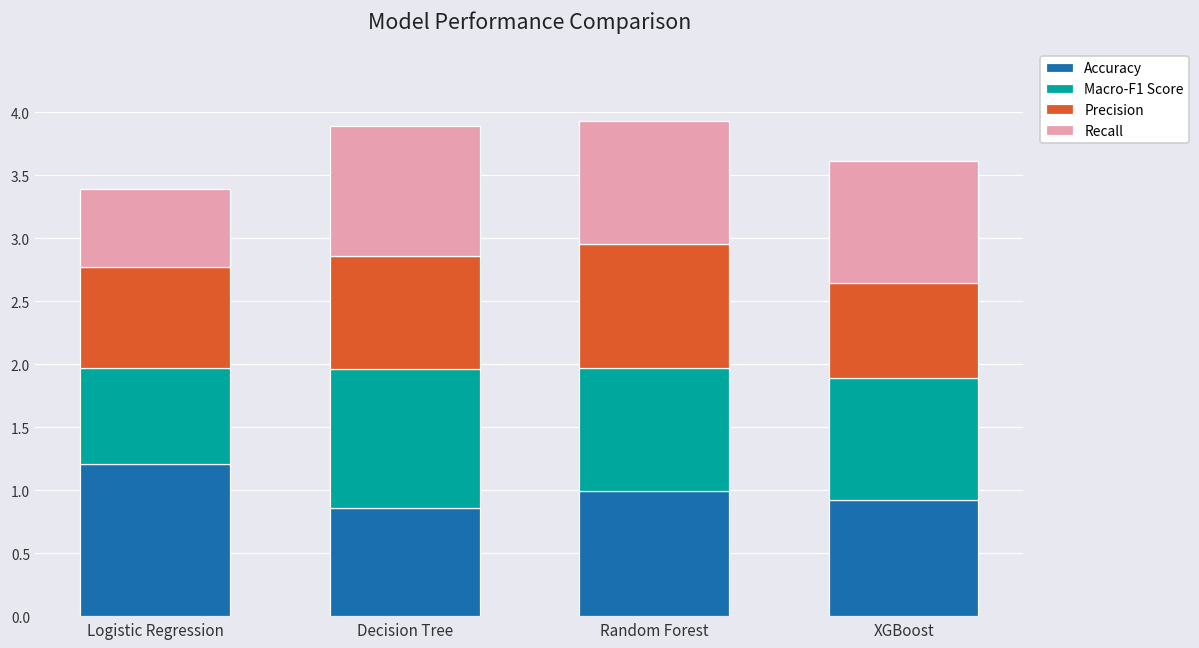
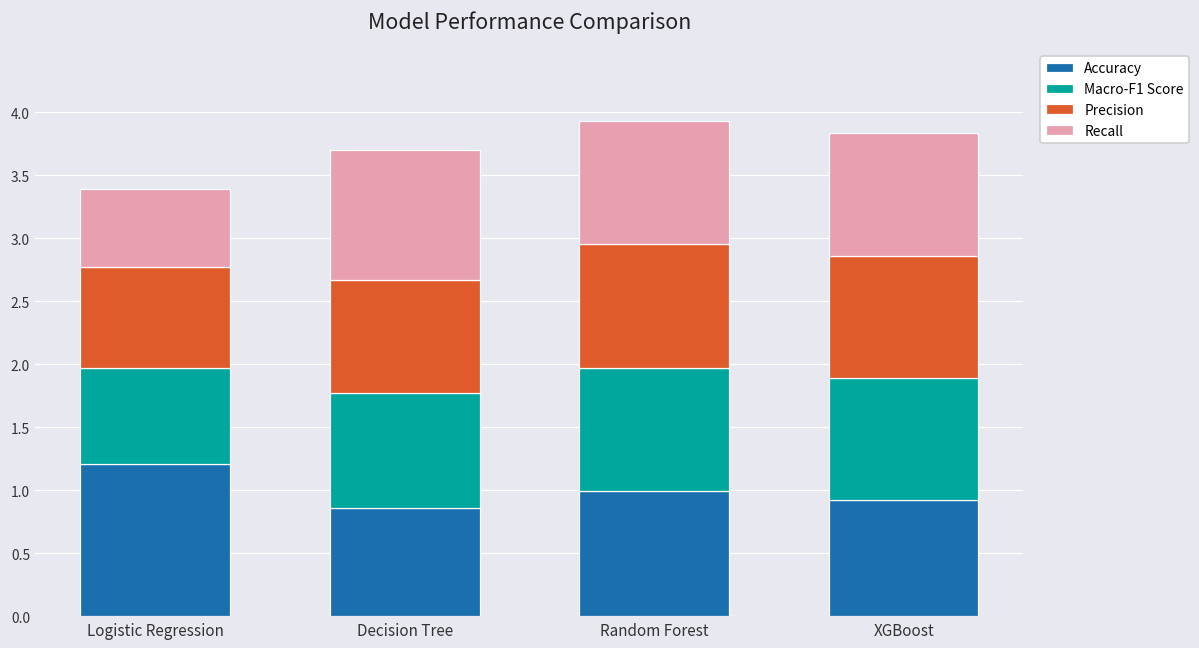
Macro-F1 Score, Decision Tree: 1.10 -> 0.91
Precision, XGBoost: 0.75 -> 0.97
